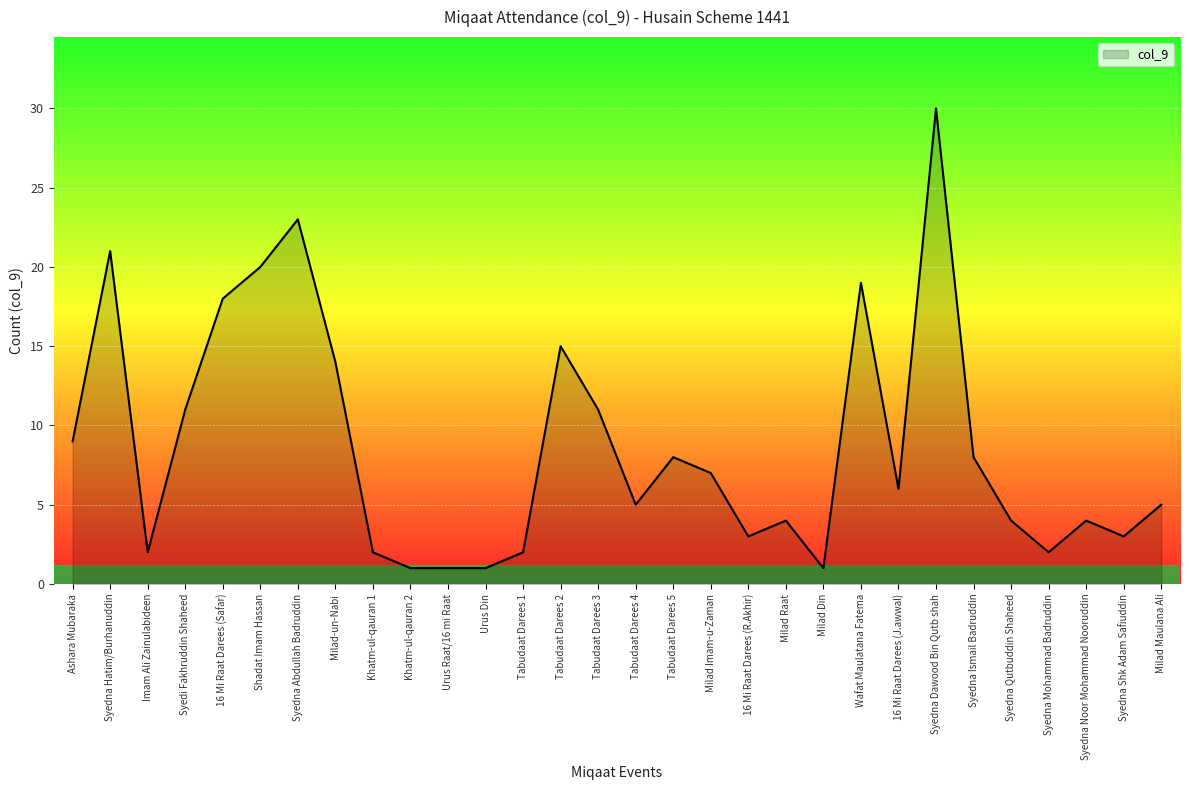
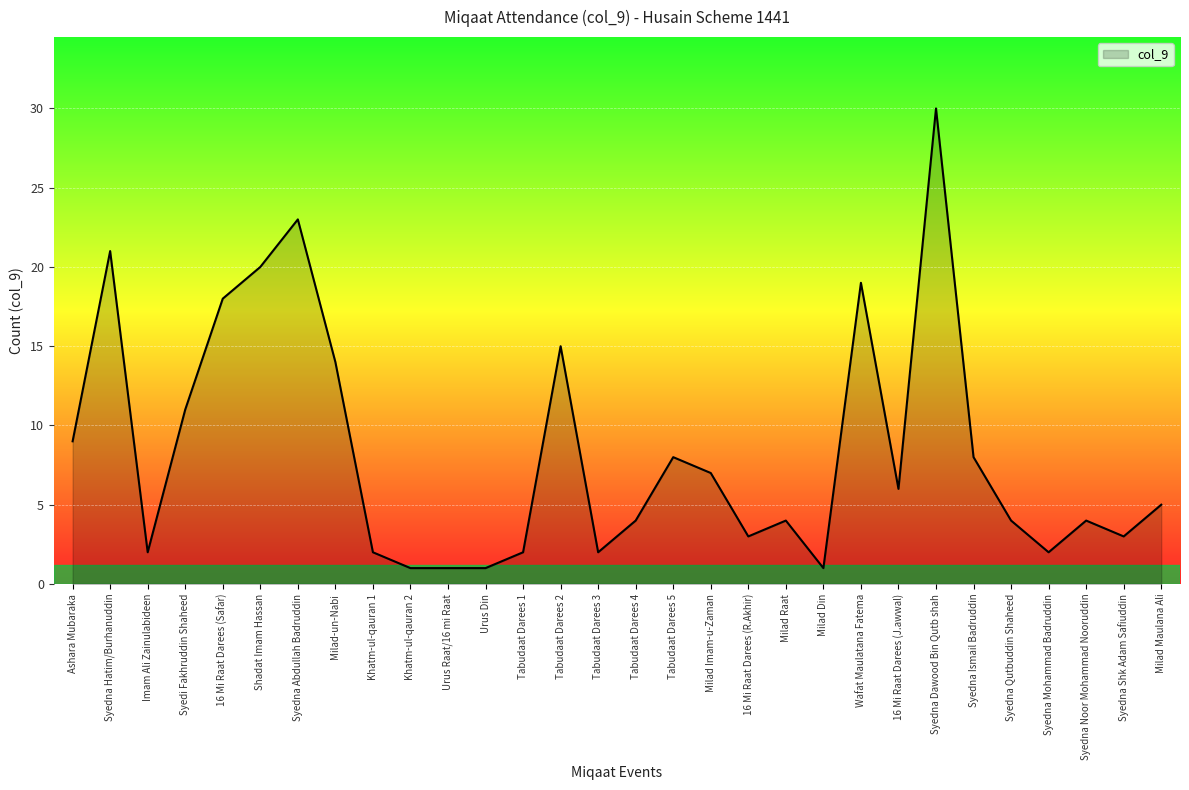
Tabudaat Darees 3: 11 -> 2
Tabudaat Darees 4: 5 -> 4
